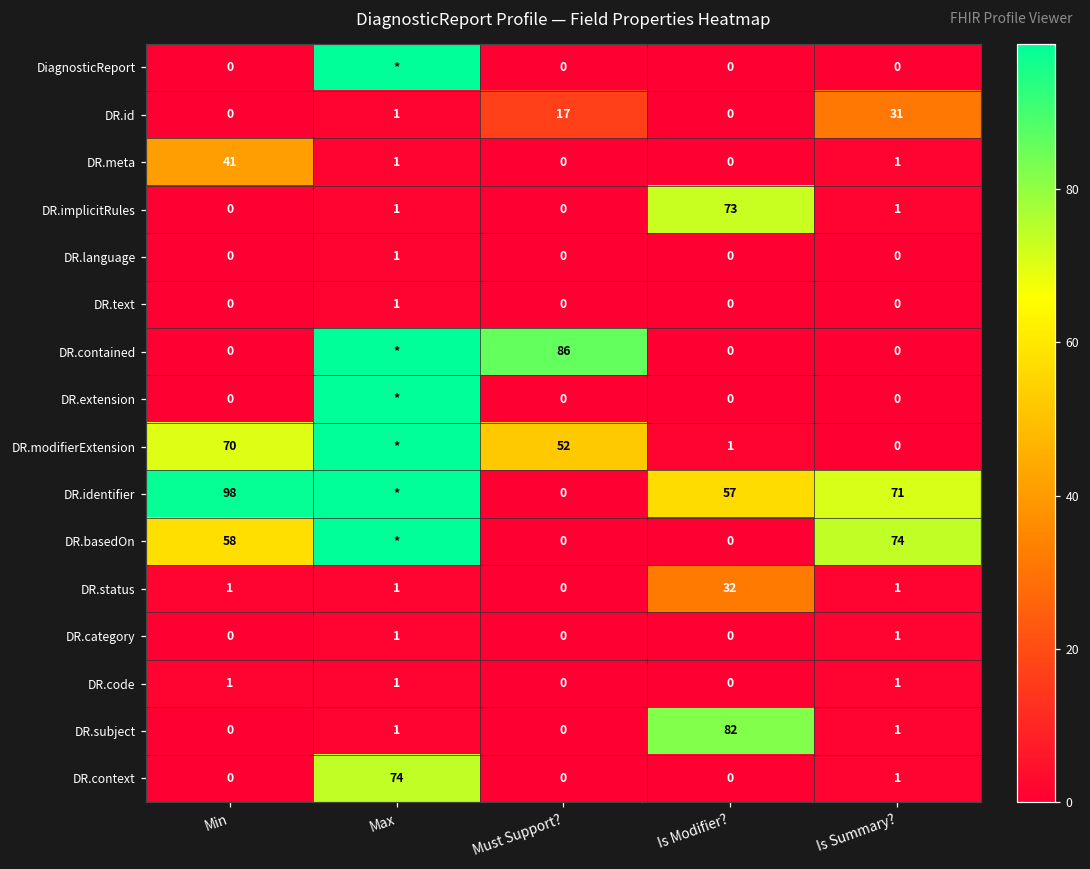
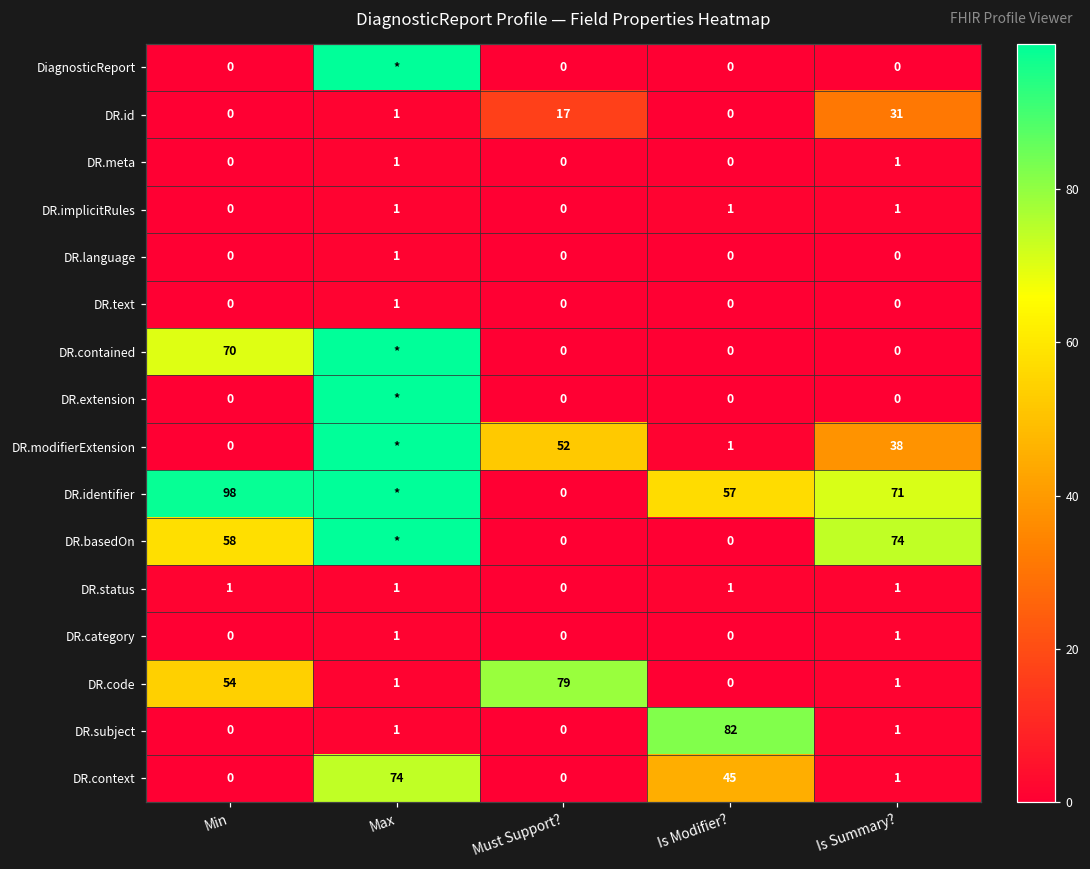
DR.meta, Min: 41 -> 0
DR.implicitRules, Is Modifier?: 73 -> 1
DR.contained, Min: 0 -> 70
DR.contained, Must Support?: 86 -> 0
DR.modifierExtension, Min: 70 -> 0
DR.modifierExtension, Is Summary?: 0 -> 38
DR.status, Is Modifier?: 32 -> 1
DR.code, Min: 1 -> 54
DR.code, Must Support?: 0 -> 79
DR.context, Is Modifier?: 0 -> 45
